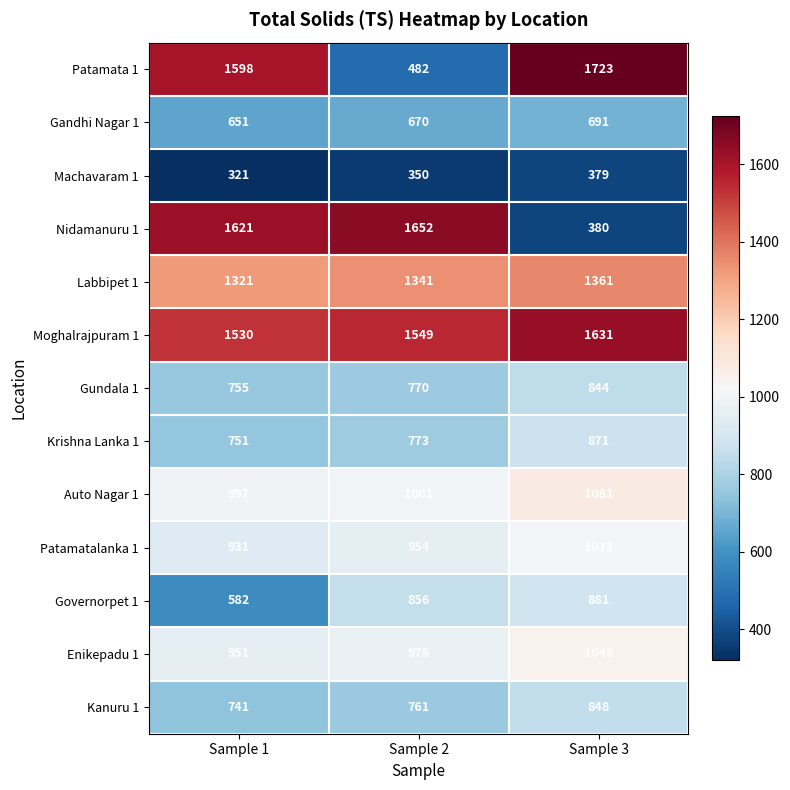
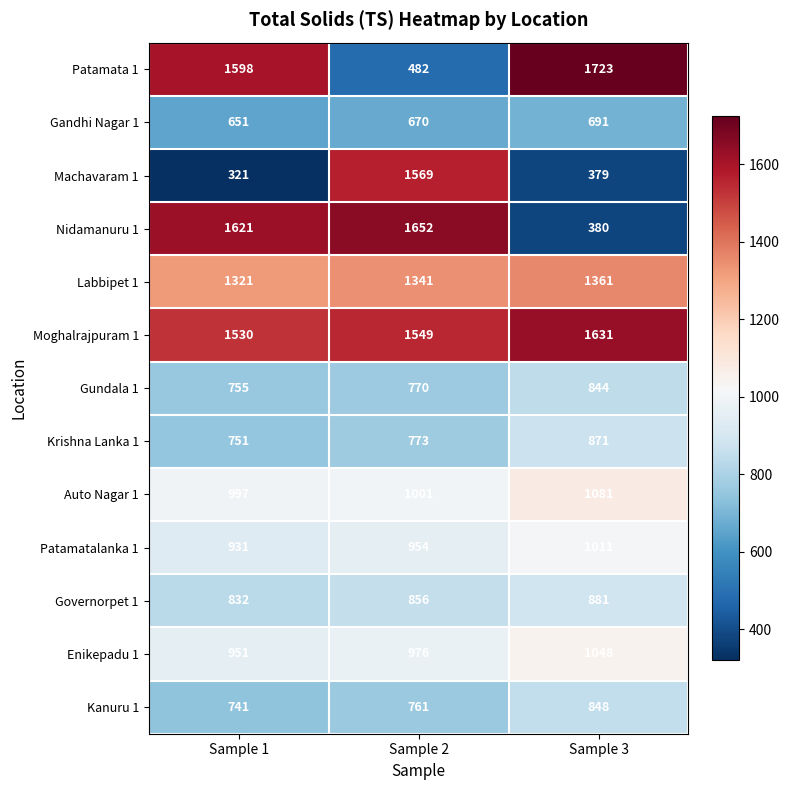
Machavaram 1, Sample 2: 350 -> 1569
Governorpet 1, Sample 1: 582 -> 832
